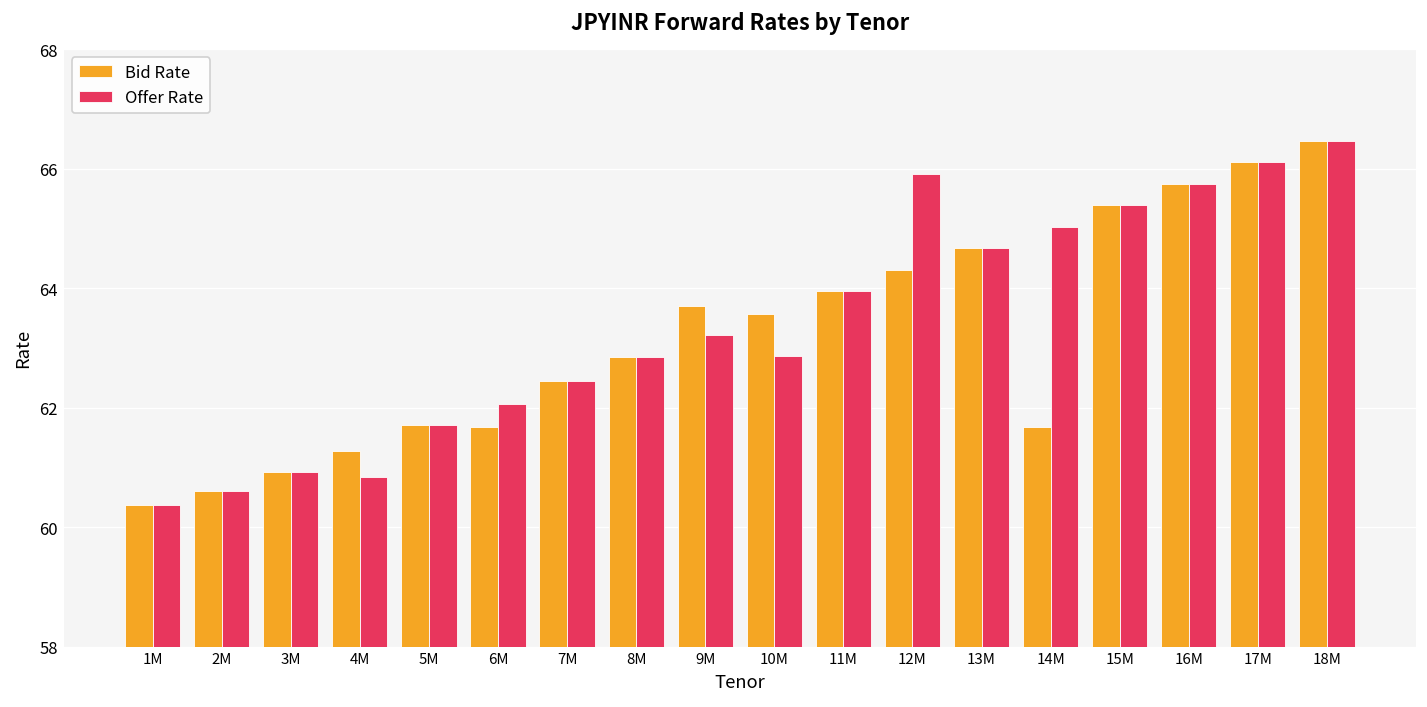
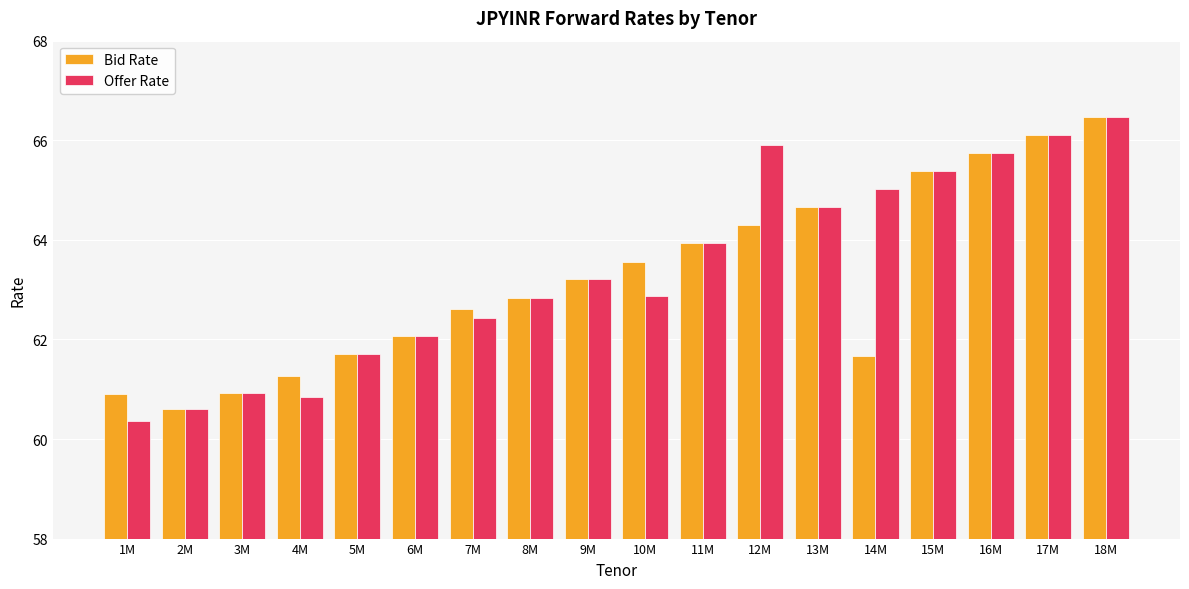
Bid Rate, 1M: 60.4 -> 60.9
Bid Rate, 6M: 61.7 -> 62.1
Bid Rate, 7M: 62.4 -> 62.6
Bid Rate, 9M: 63.7 -> 63.2
